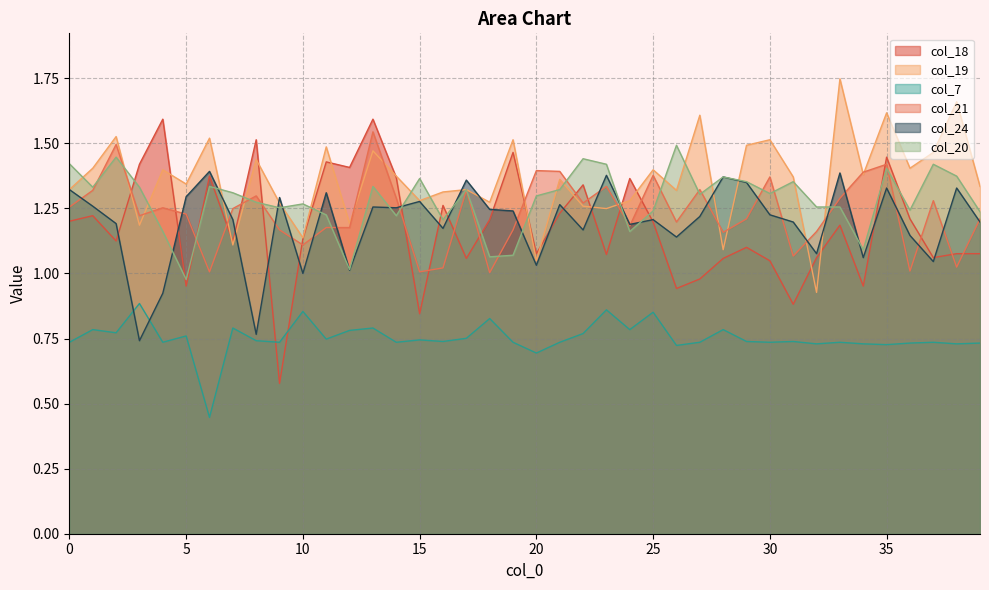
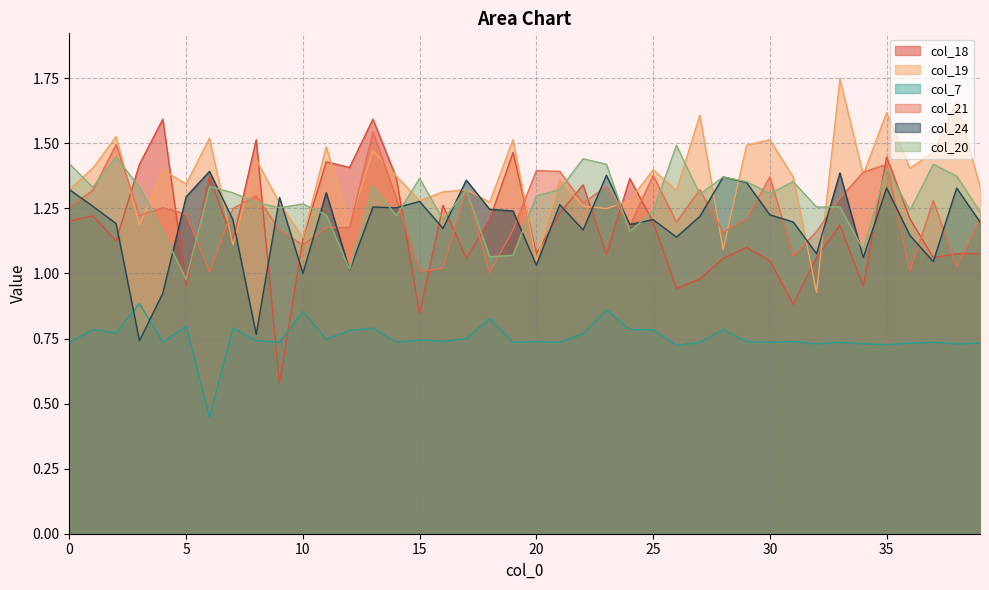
col_7, 5: 0.76 -> 0.80
col_7, 20: 0.69 -> 0.74
col_7, 25: 0.85 -> 0.78
